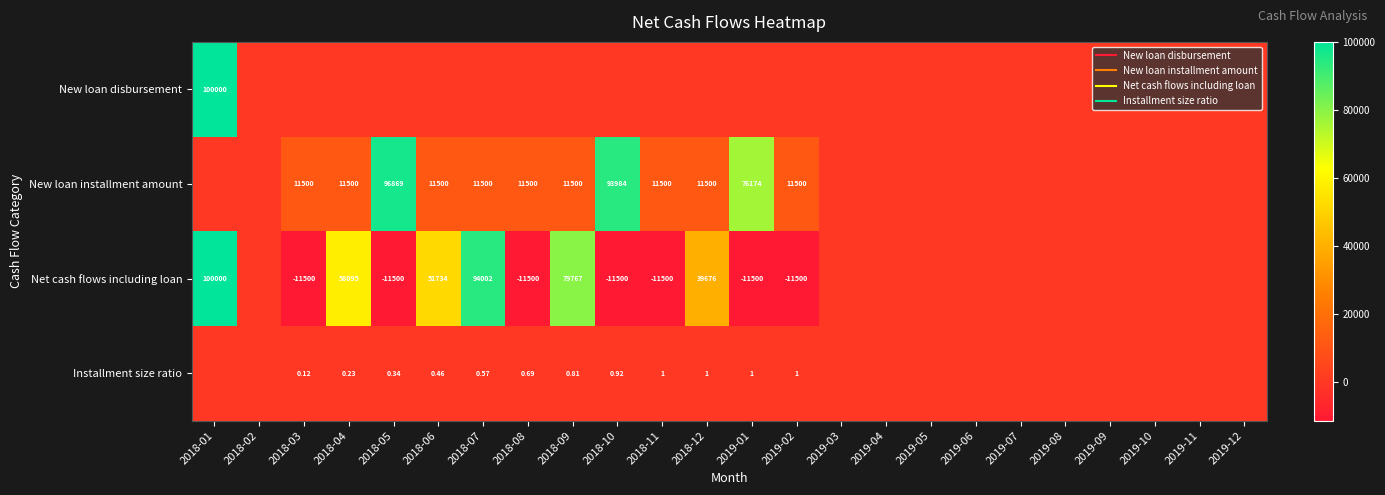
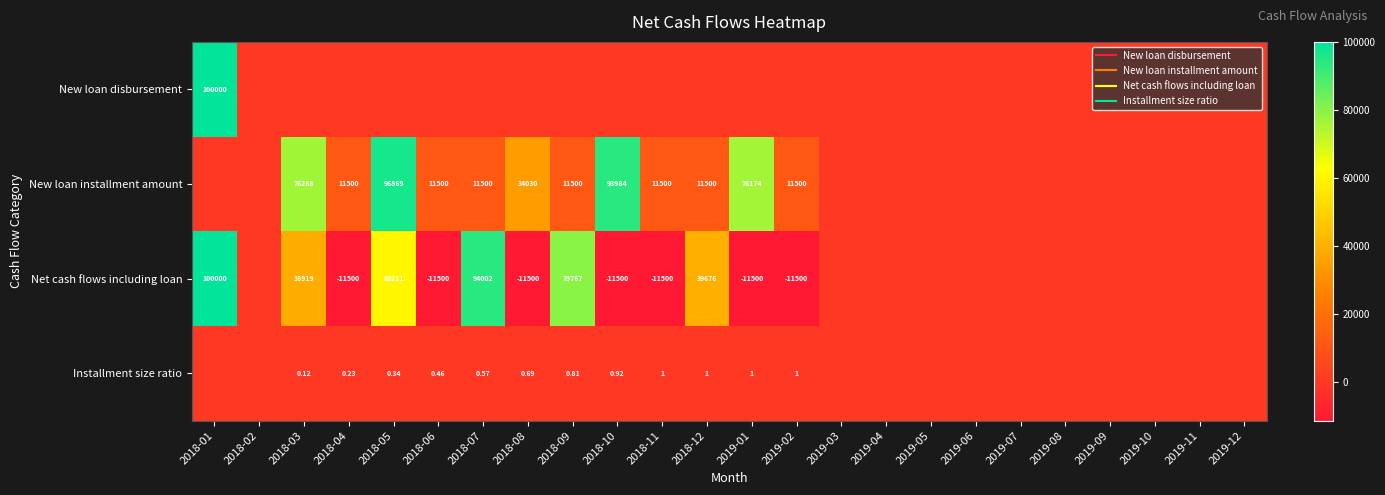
New loan installment amount, 2018-03: 11500 -> 76268
New loan installment amount, 2018-08: 11500 -> 34030
Net cash flows including loan, 2018-03: -11500 -> 38919
Net cash flows including loan, 2018-04: 58095 -> -11500
Net cash flows including loan, 2018-05: -11500 -> 60211
Net cash flows including loan, 2018-06: 51734 -> -11500
